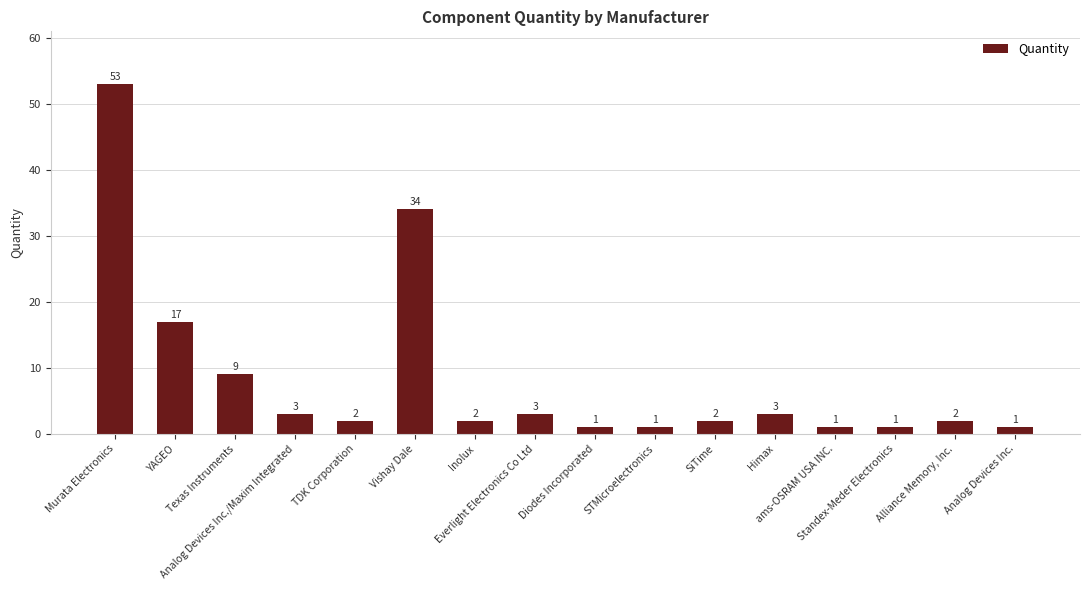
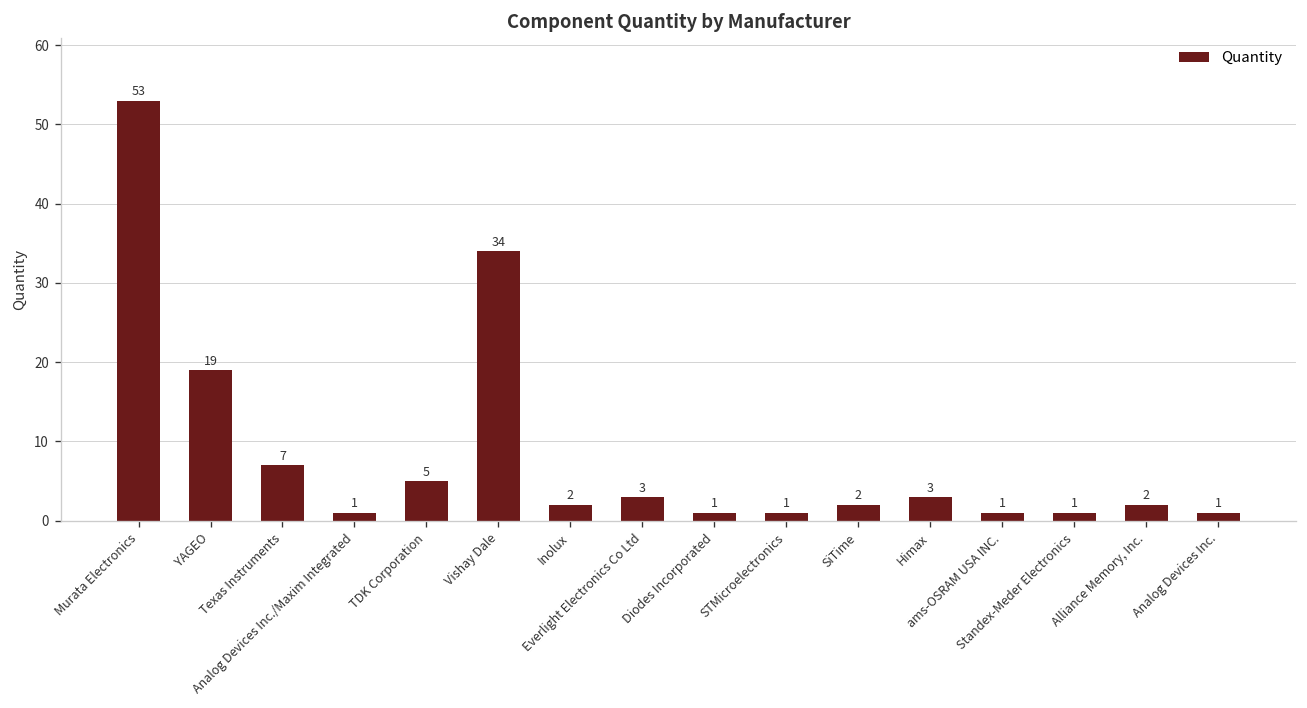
YAGEO: 17 -> 19
Texas Instruments: 9 -> 7
Analog Devices Inc./Maxim Integrated: 3 -> 1
TDK Corporation: 2 -> 5
